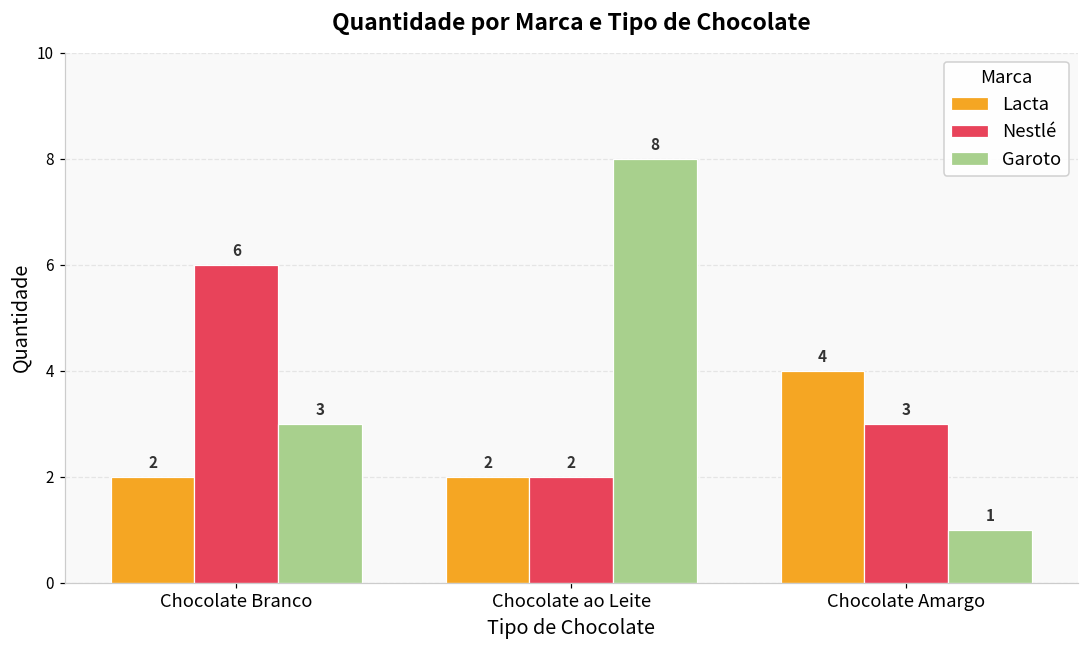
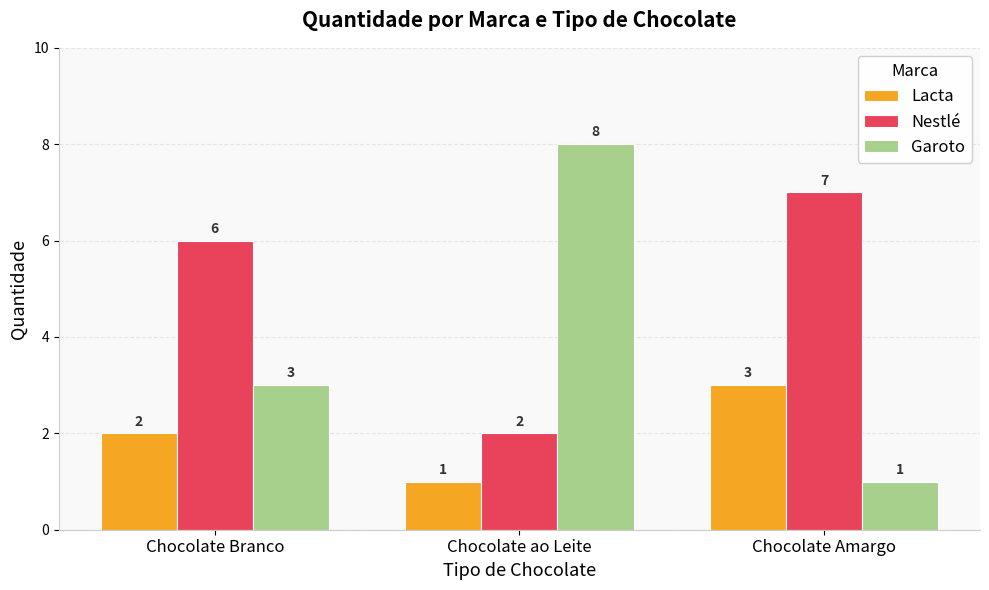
Lacta, Chocolate ao Leite: 2 -> 1
Lacta, Chocolate Amargo: 4 -> 3
Nestlé, Chocolate Amargo: 3 -> 7
